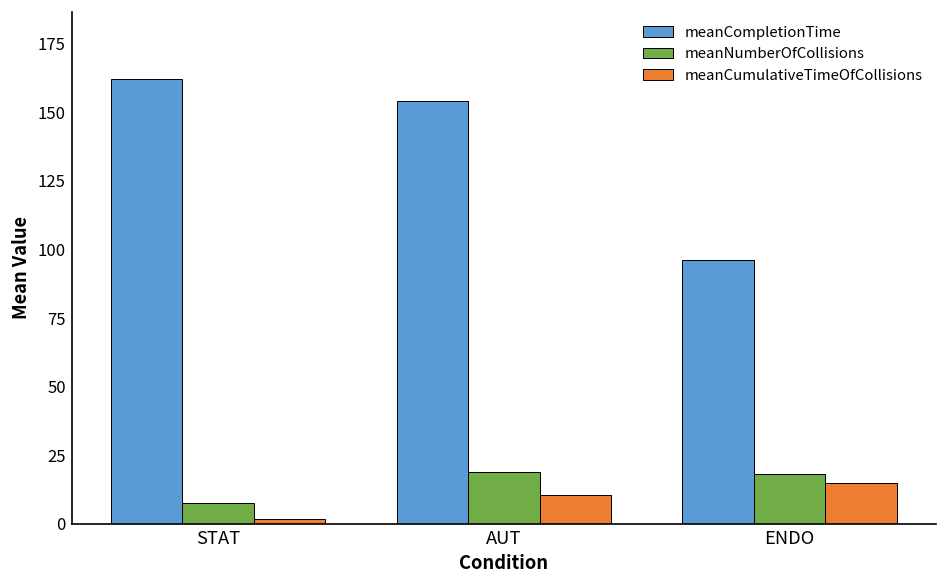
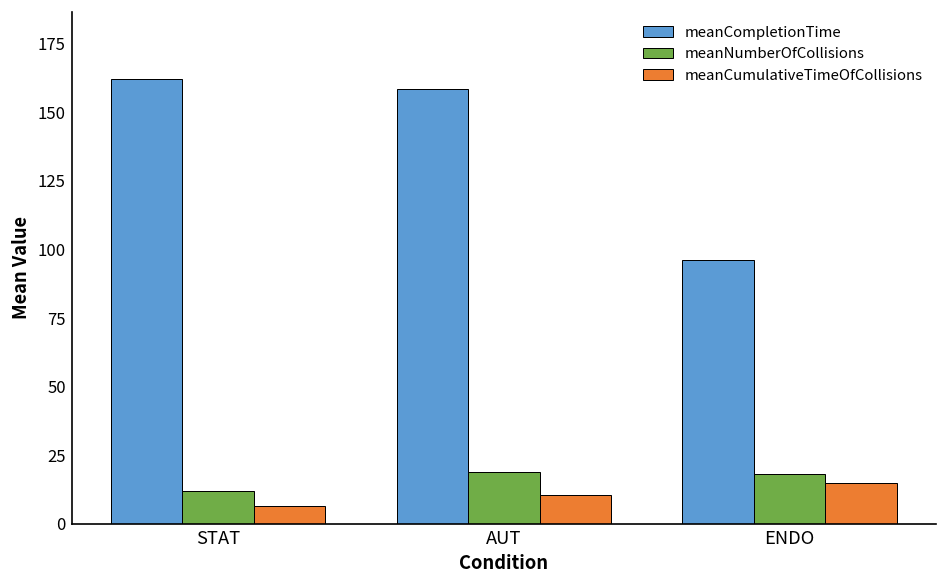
meanNumberOfCollisions, STAT: 8 -> 12
meanCumulativeTimeOfCollisions, STAT: 2 -> 6
meanCompletionTime, AUT: 154 -> 158
